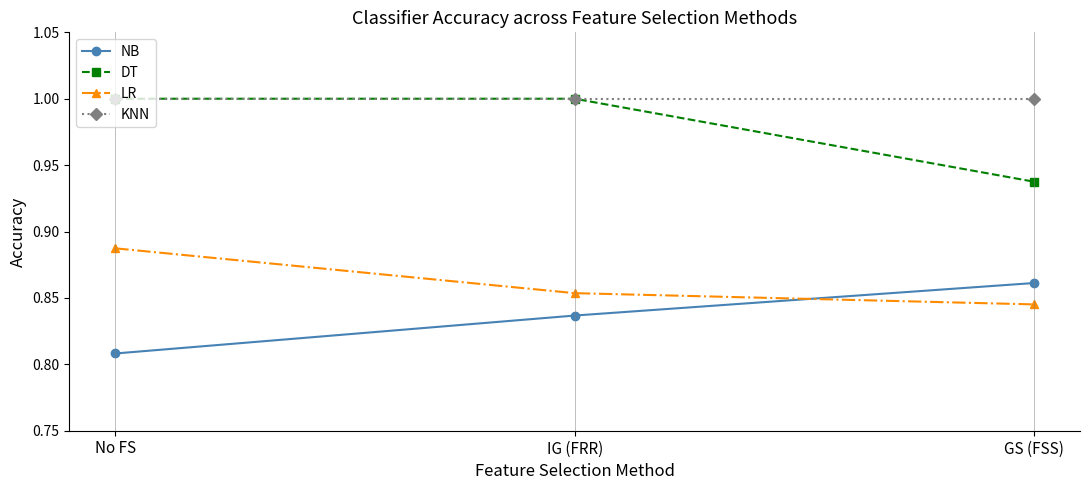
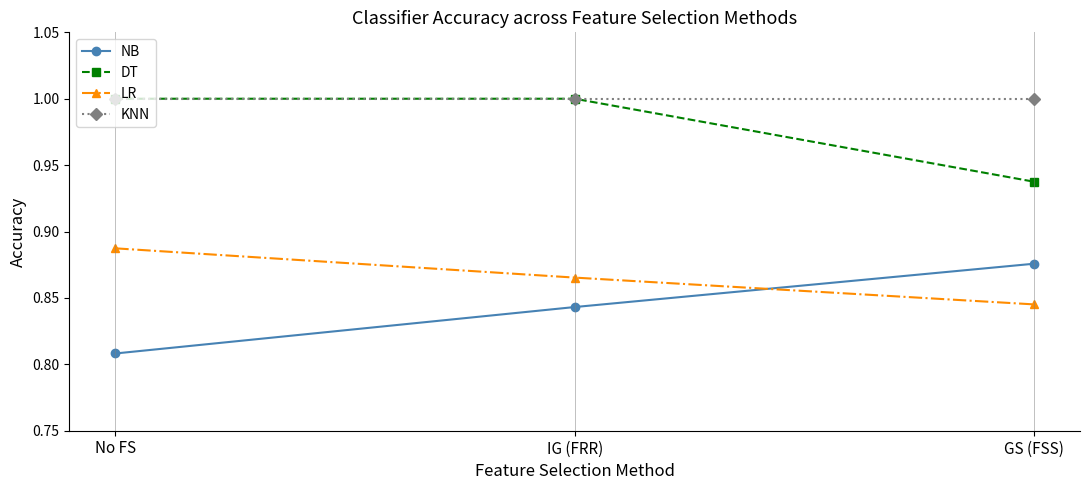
NB, IG (FRR): 0.837 -> 0.843
LR, IG (FRR): 0.854 -> 0.865
NB, GS (FSS): 0.861 -> 0.876
